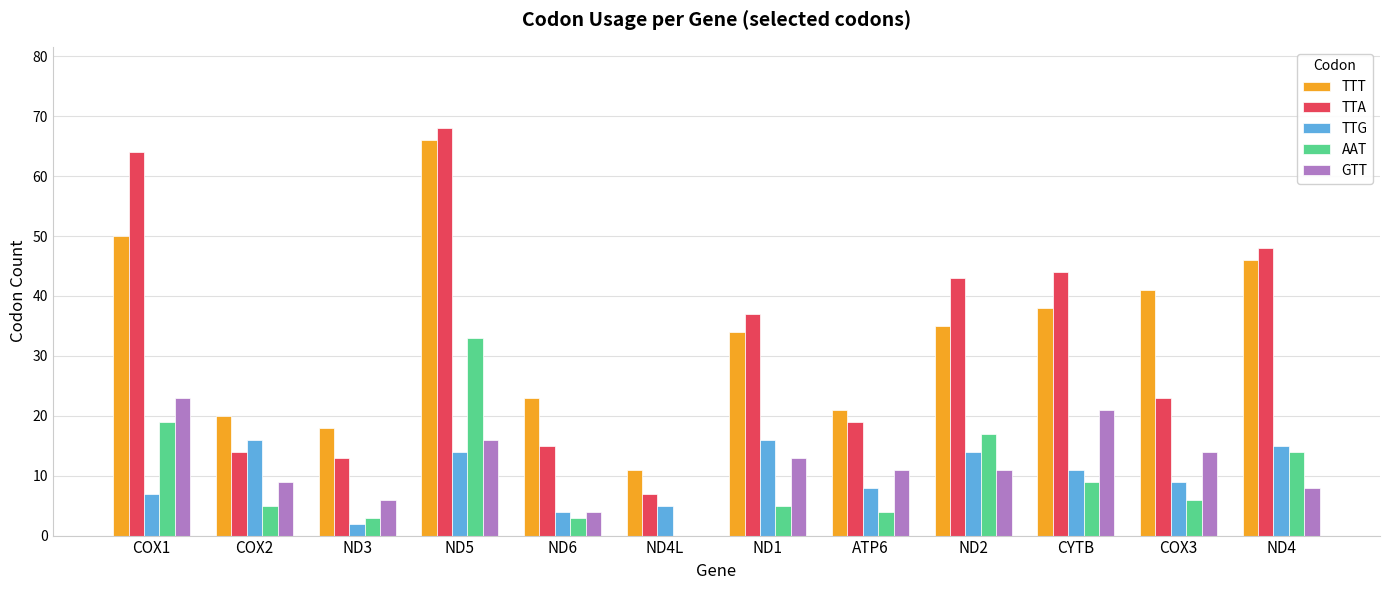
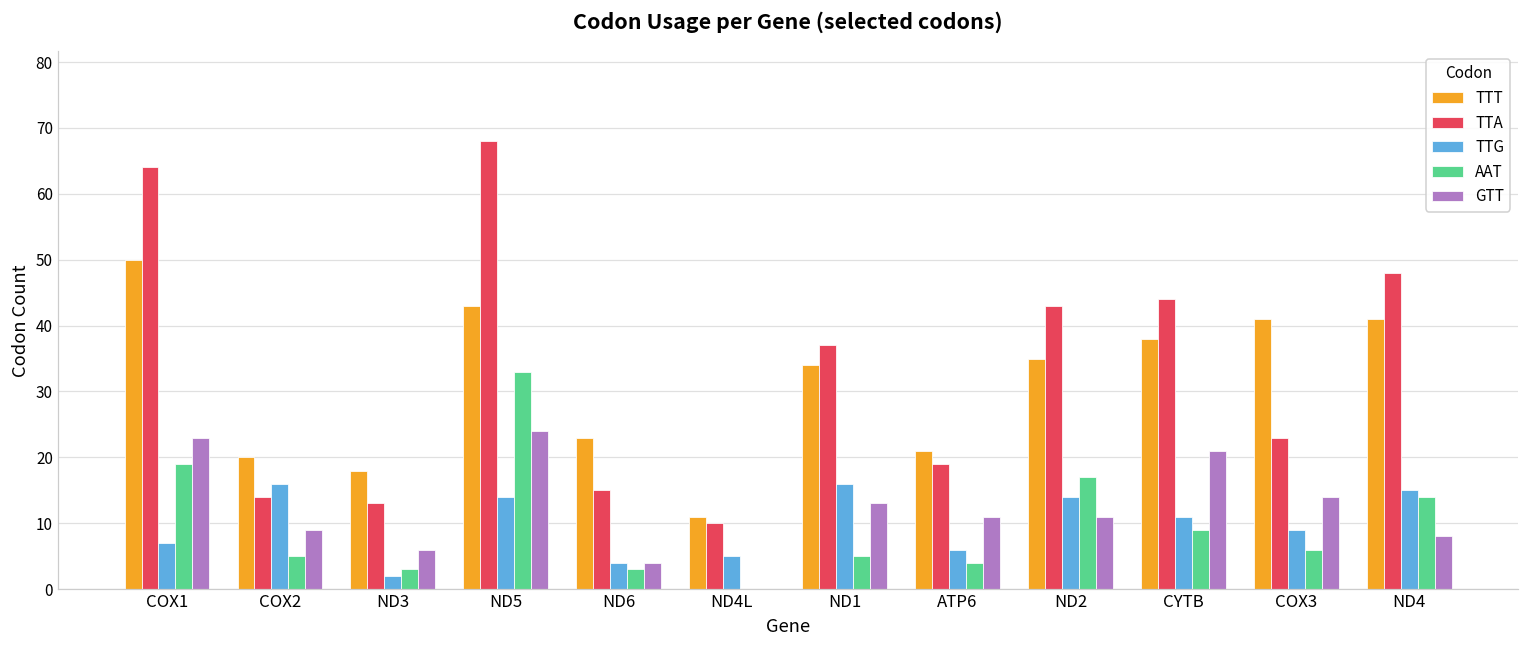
TTT, ND5: 66 -> 43
GTT, ND5: 16 -> 24
TTA, ND4L: 7 -> 10
TTG, ATP6: 8 -> 6
TTT, ND4: 46 -> 41
